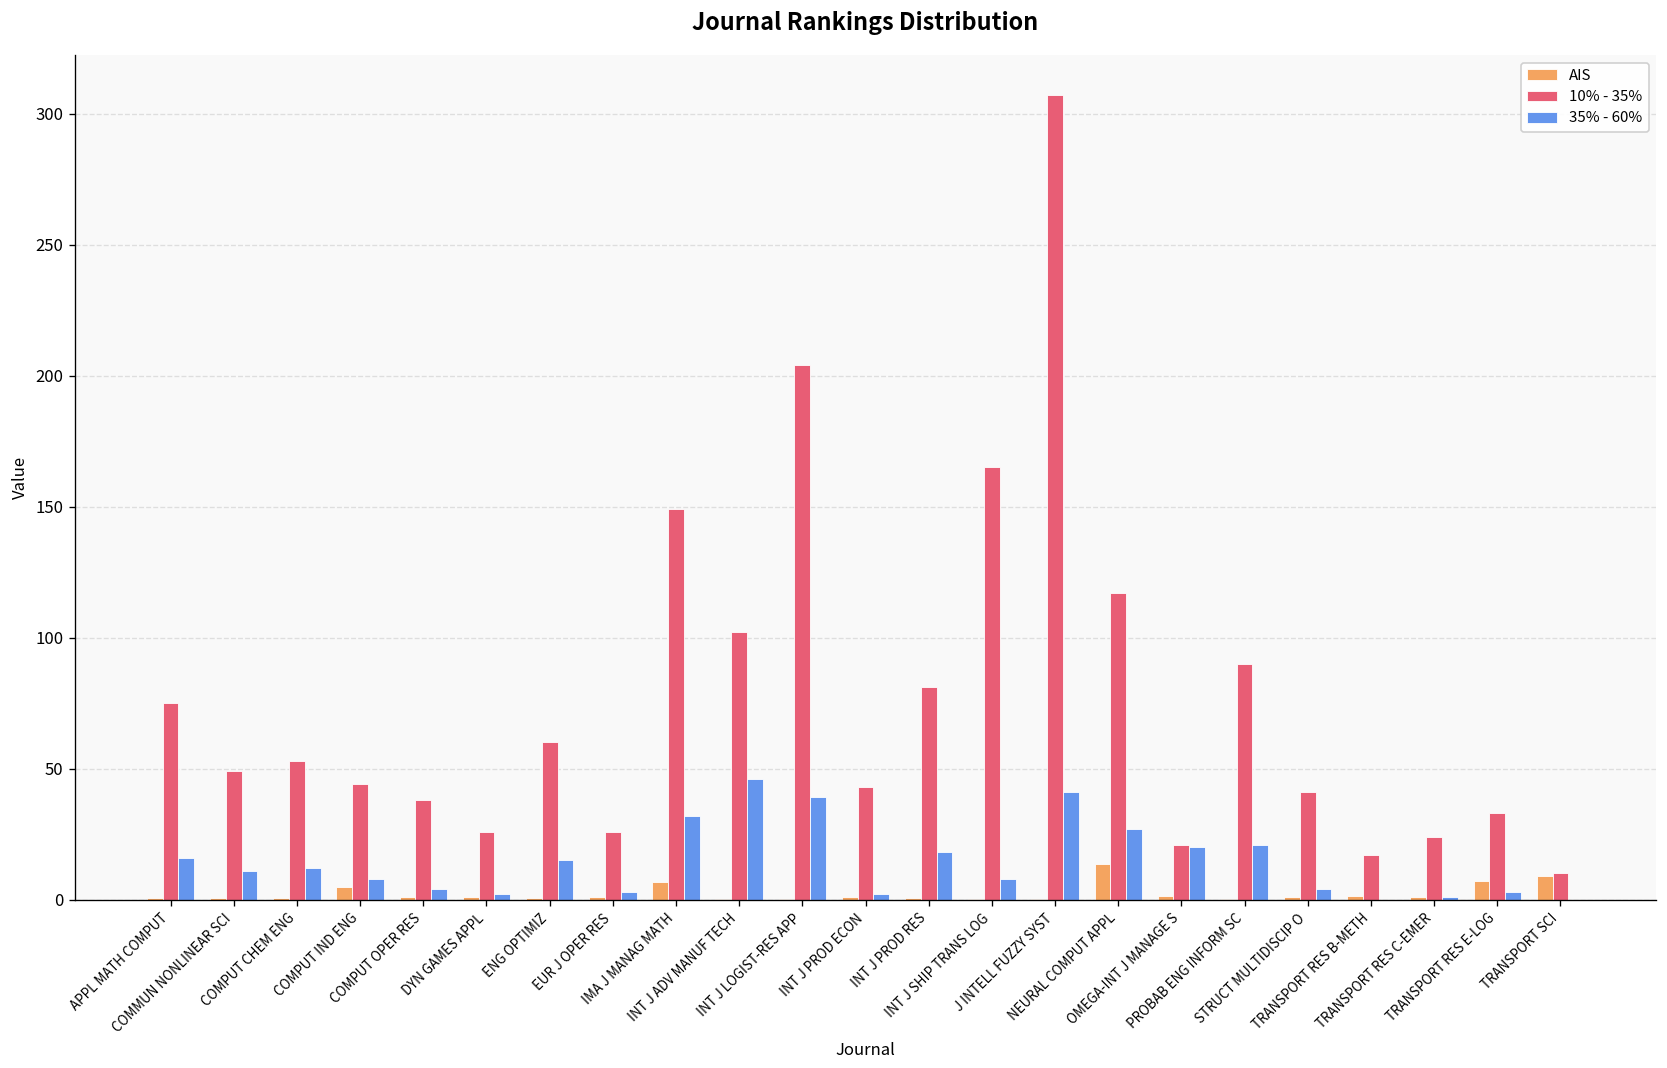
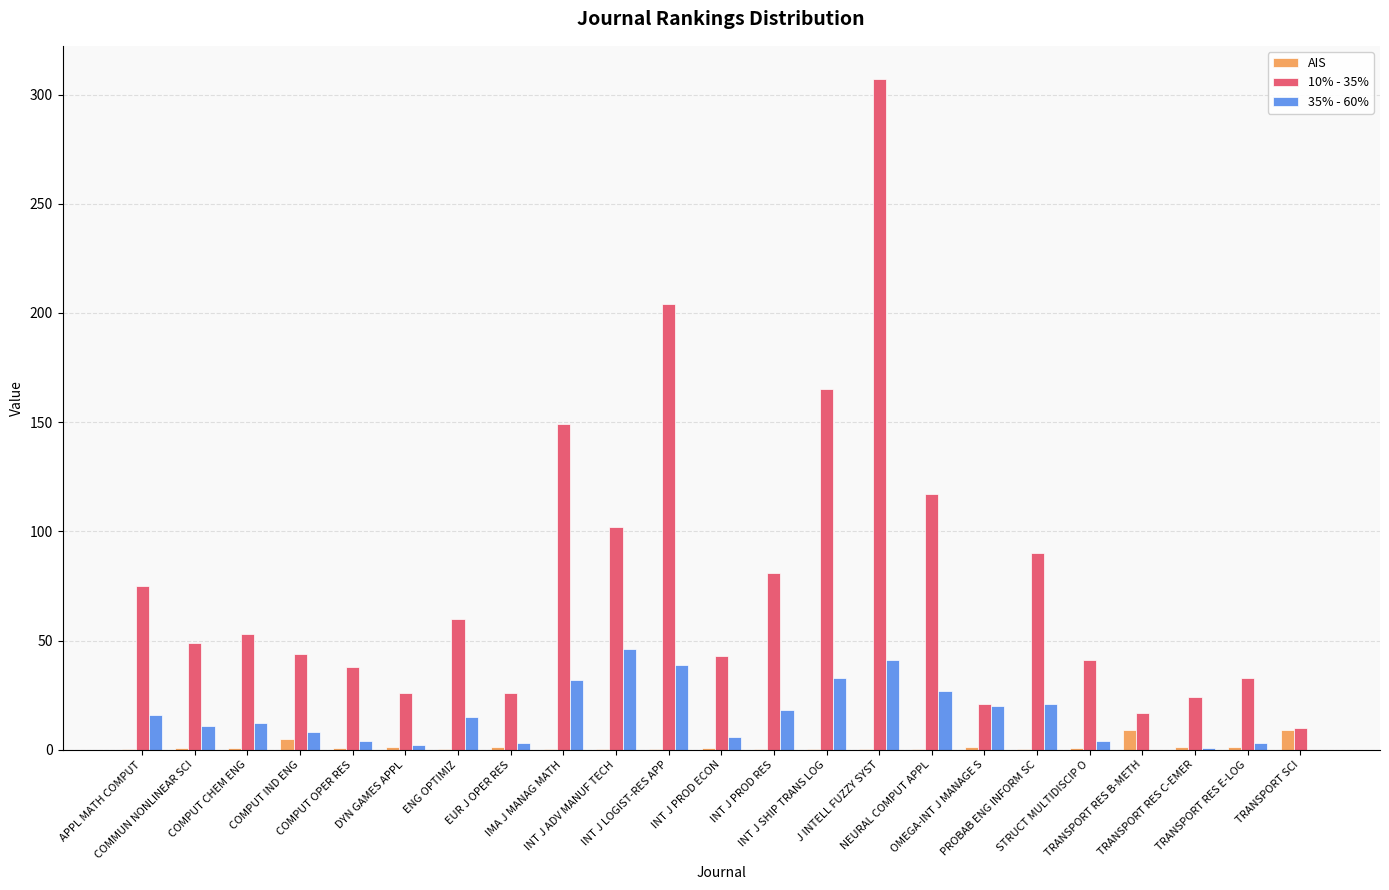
AIS, IMA J MANAG MATH: 7 -> 0
35% - 60%, INT J PROD ECON: 2 -> 6
35% - 60%, INT J SHIP TRANS LOG: 8 -> 33
AIS, NEURAL COMPUT APPL: 13 -> 0
AIS, TRANSPORT RES B-METH: 2 -> 9
AIS, TRANSPORT RES E-LOG: 7 -> 1
